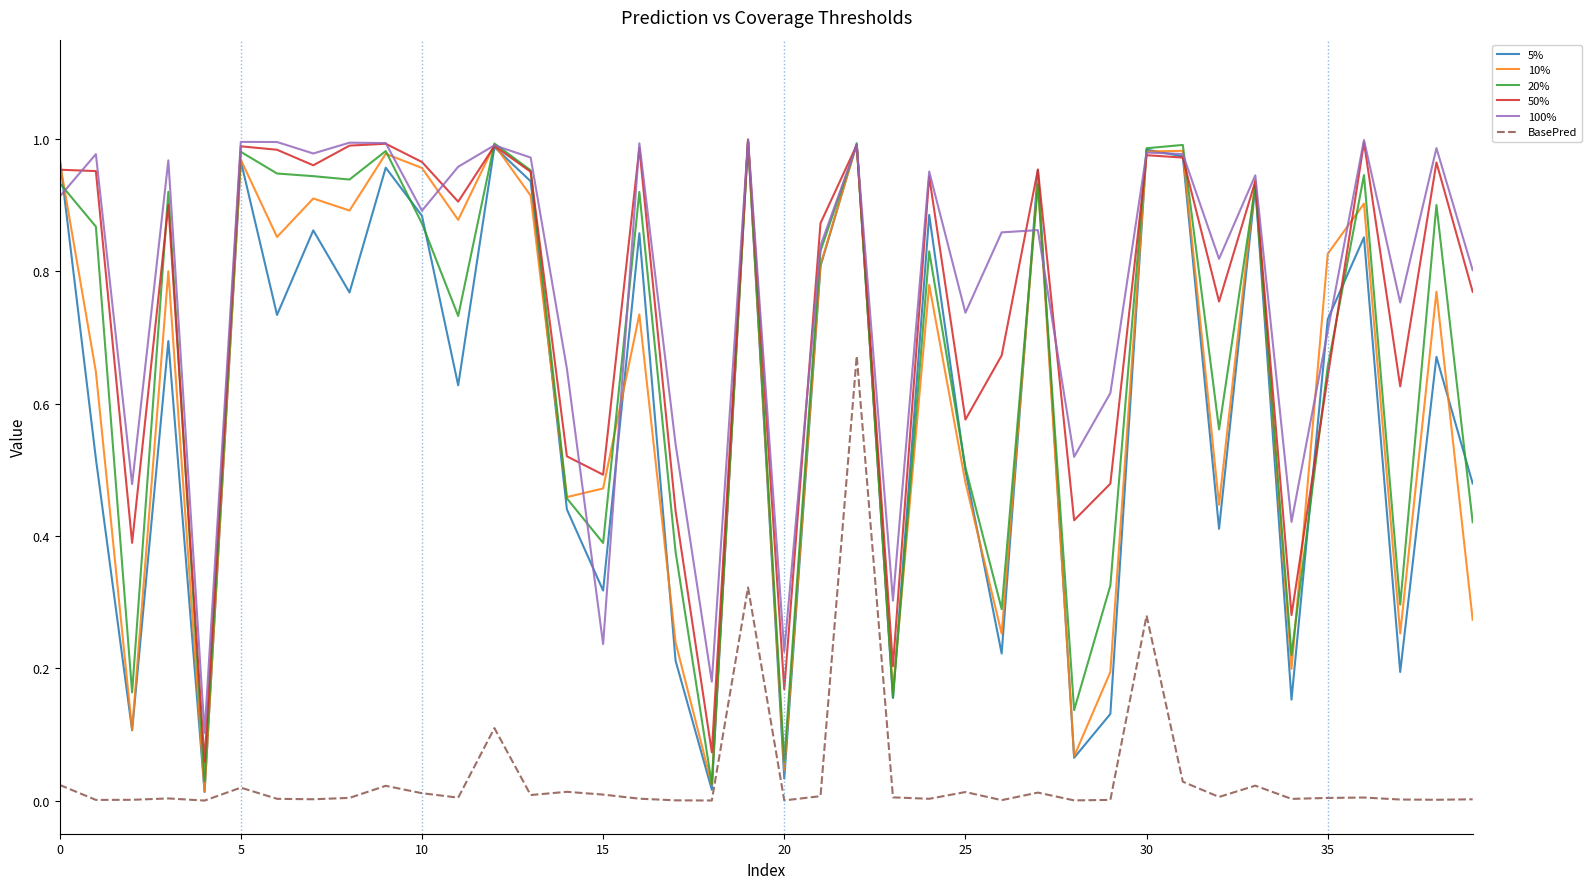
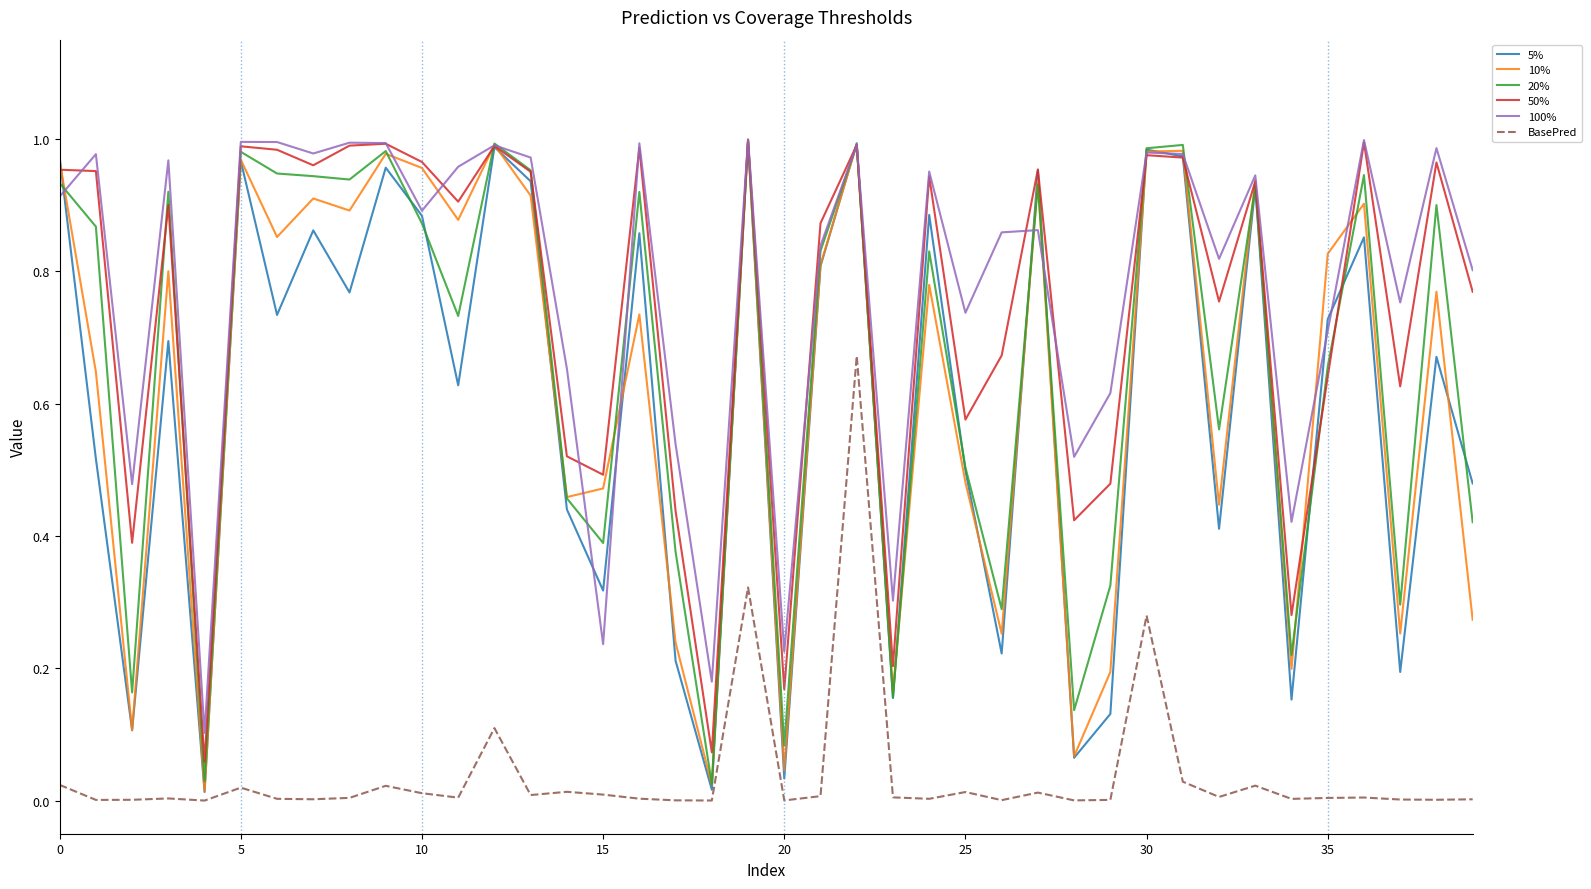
20%, 20: 0.06 -> 0.08
